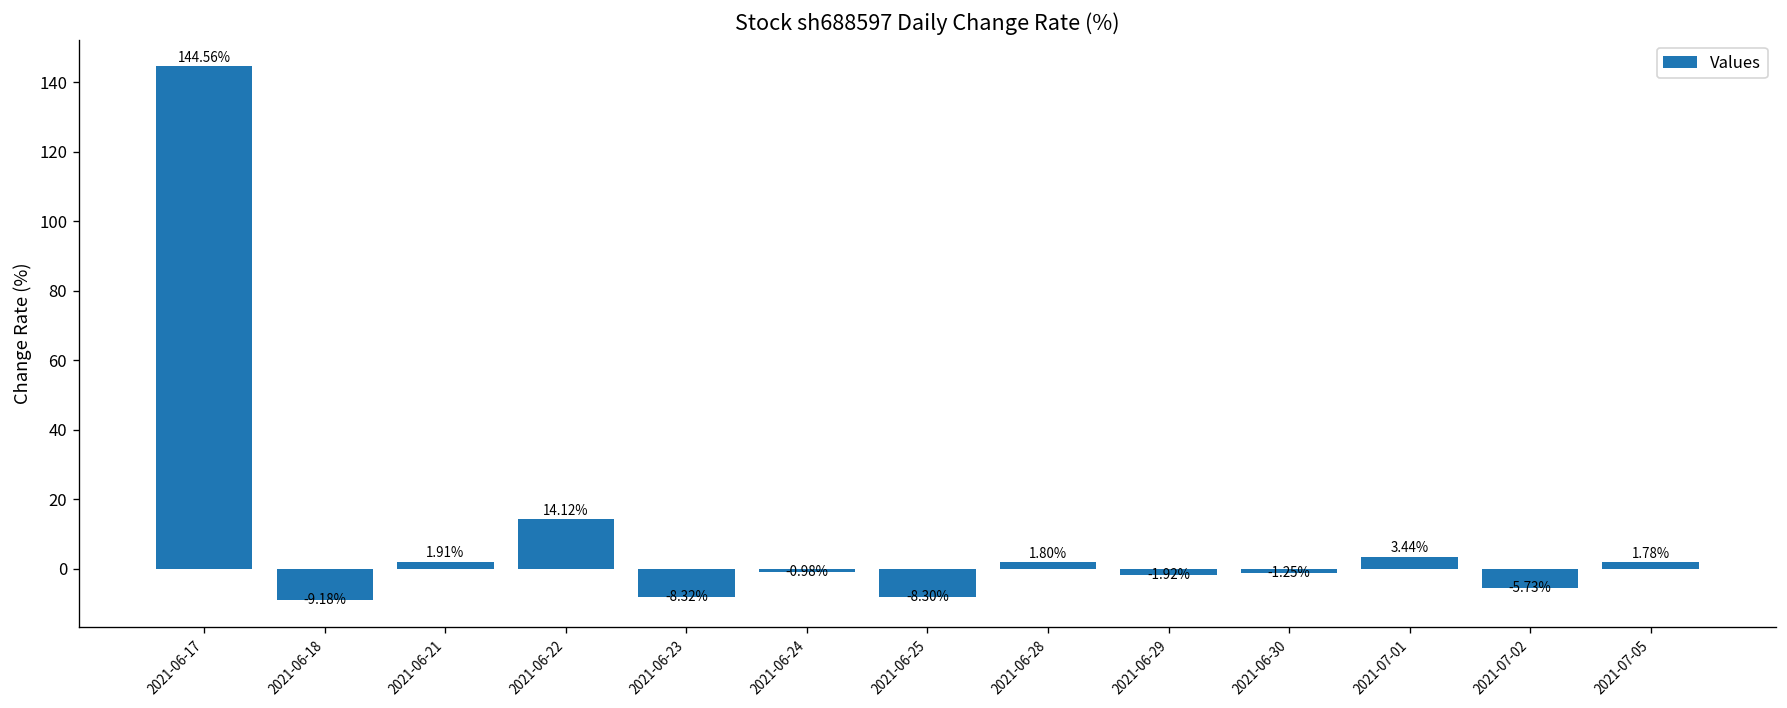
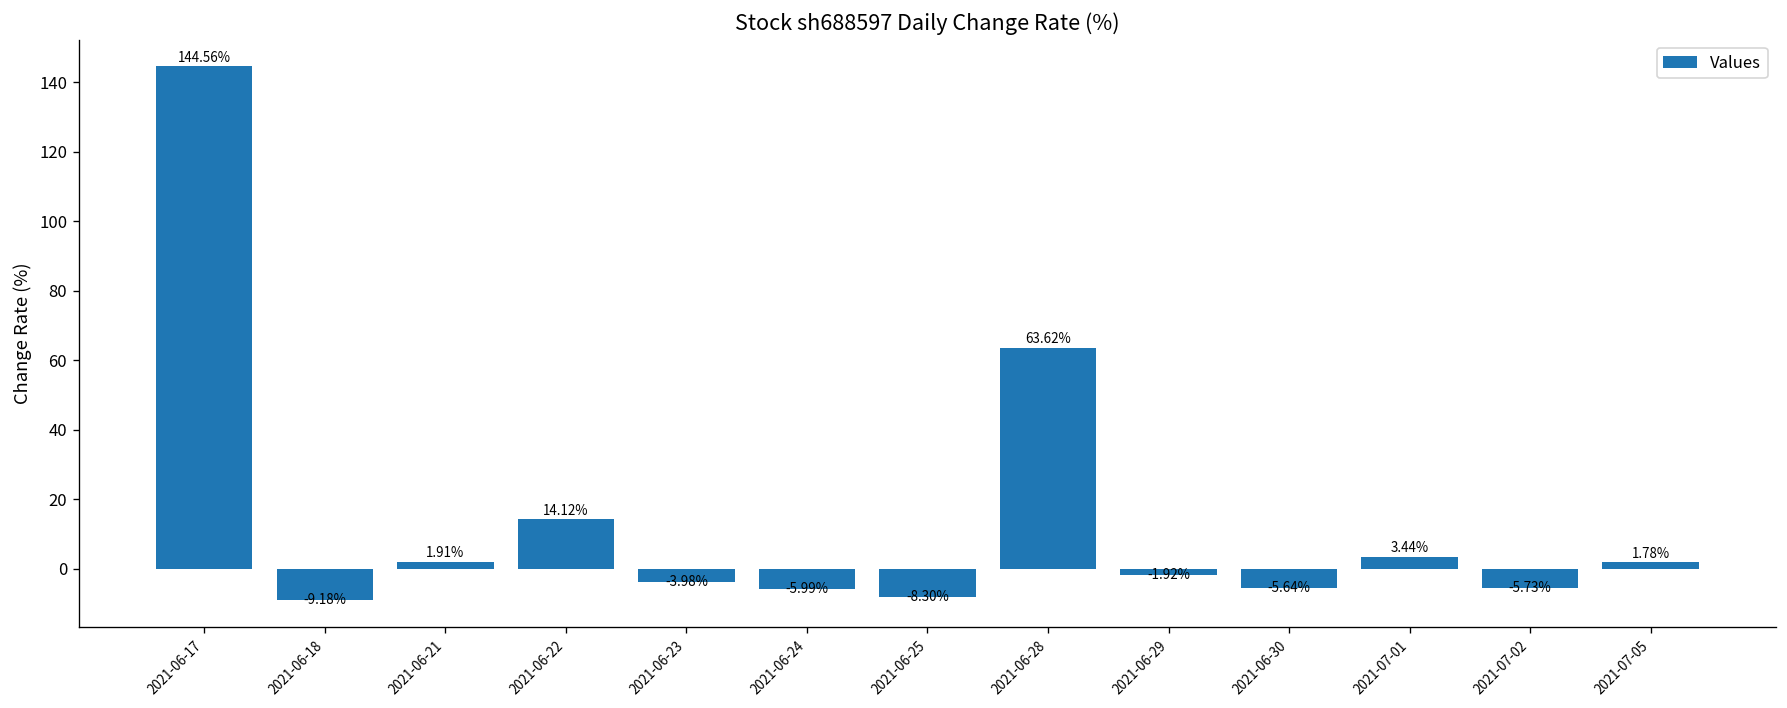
2021-06-23: -8.32% -> -3.98%
2021-06-24: -0.98% -> -5.99%
2021-06-28: 1.80% -> 63.62%
2021-06-30: -1.25% -> -5.64%
